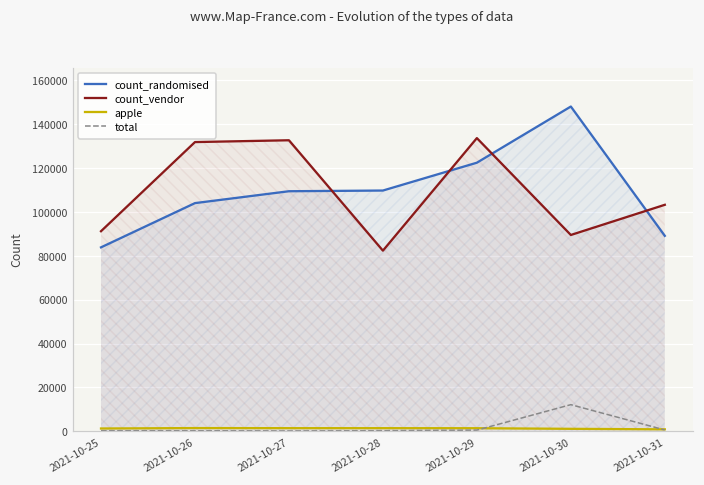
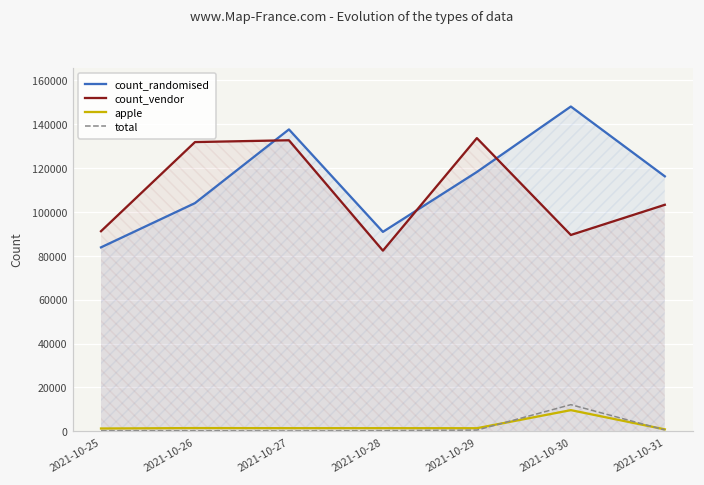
count_randomised, 2021-10-27: 109000 -> 138000
count_randomised, 2021-10-28: 110000 -> 91000
count_randomised, 2021-10-29: 123000 -> 118000
apple, 2021-10-30: 1000 -> 10000
count_randomised, 2021-10-31: 89000 -> 116000
